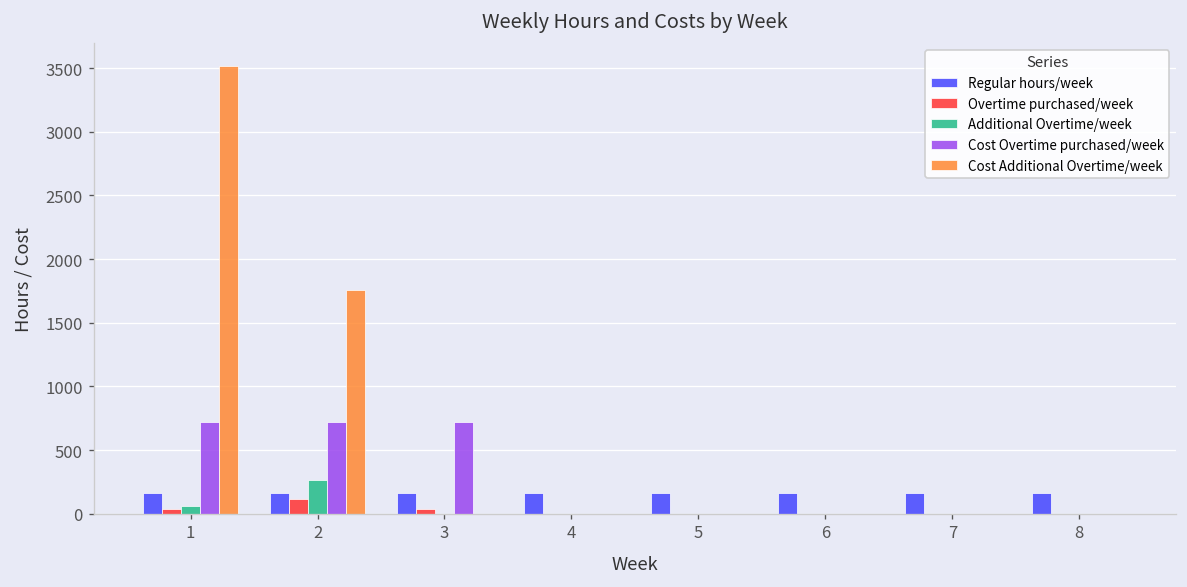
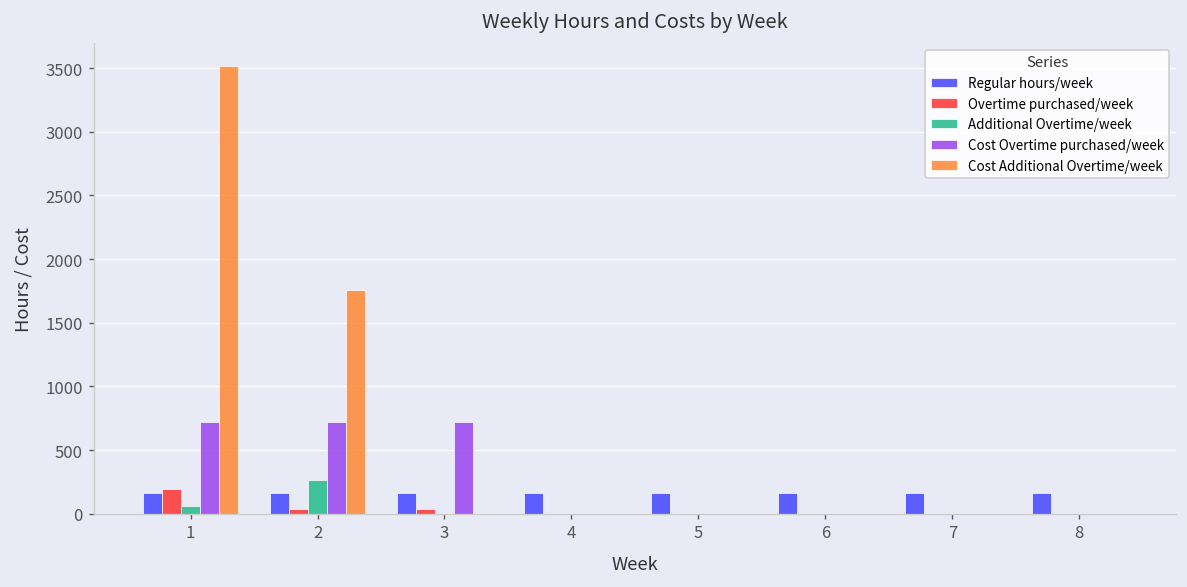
Overtime purchased/week, 1: 40 -> 200
Overtime purchased/week, 2: 120 -> 40
